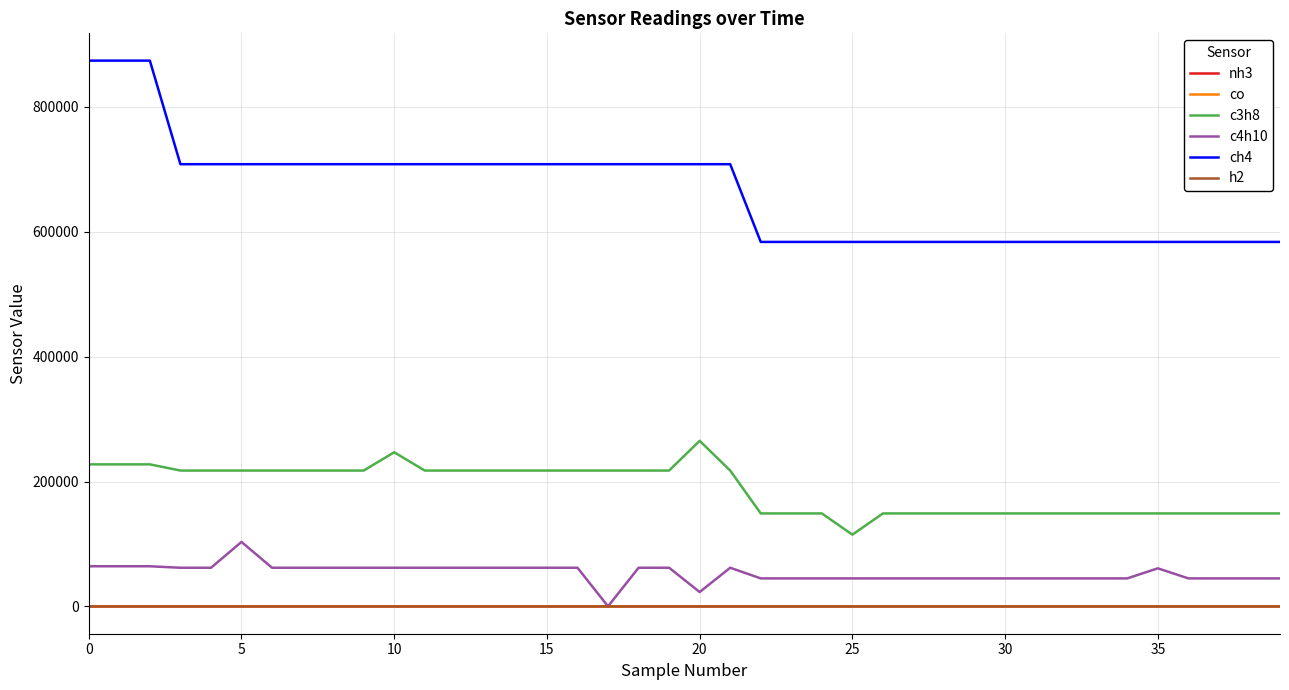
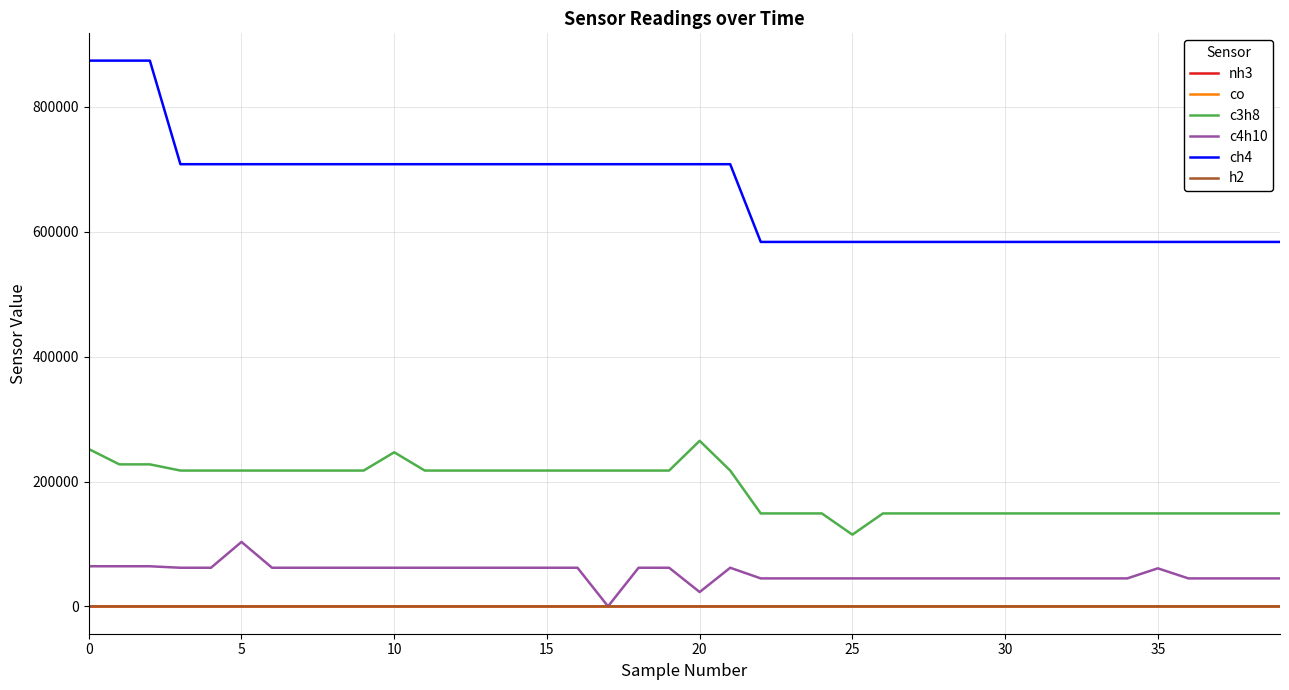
c3h8, 0: 230000 -> 250000
